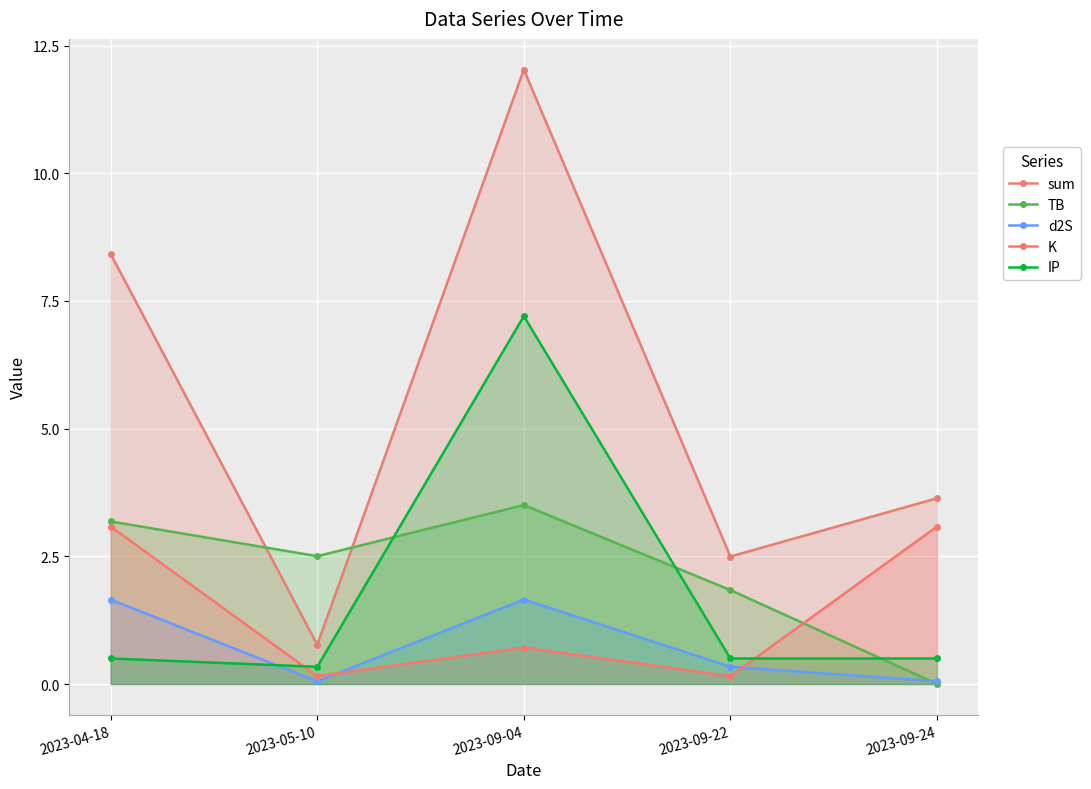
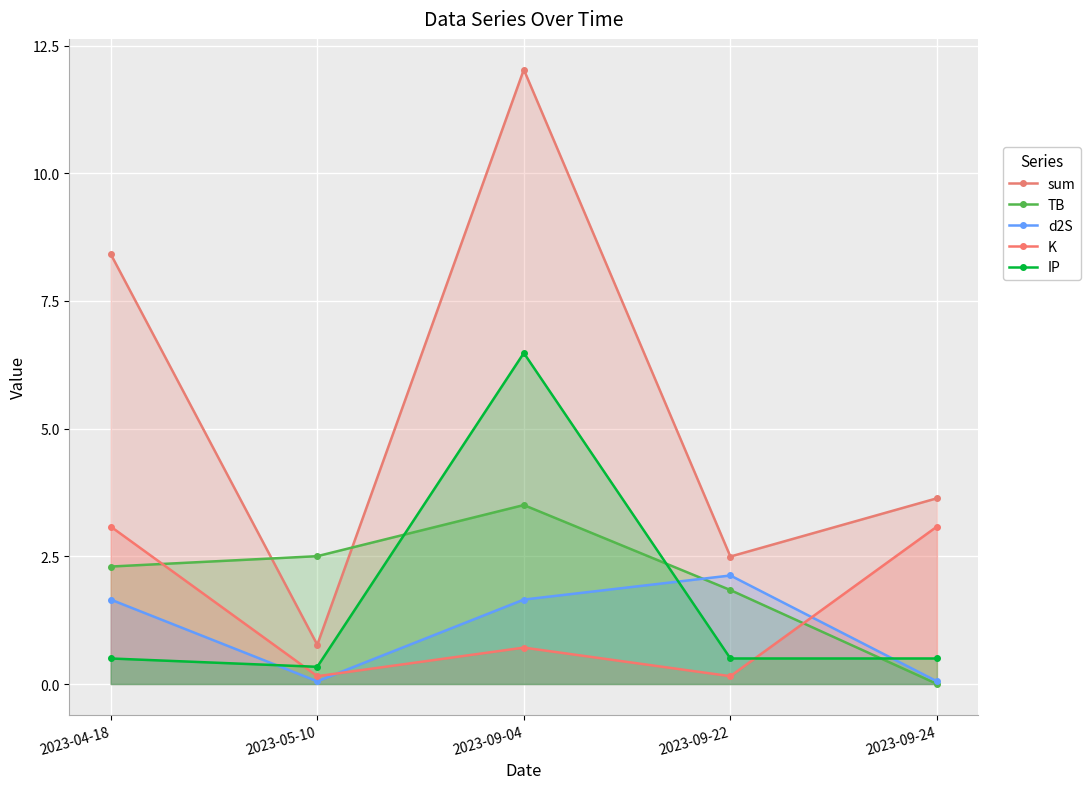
TB, 2023-04-18: 3.2 -> 2.3
IP, 2023-09-04: 7.2 -> 6.5
d2S, 2023-09-22: 0.3 -> 2.1
